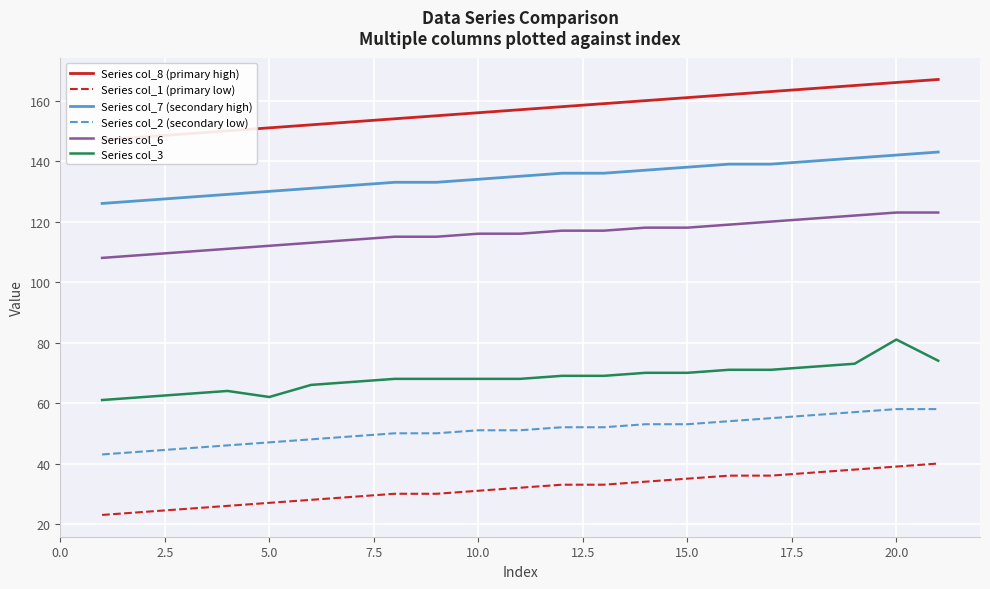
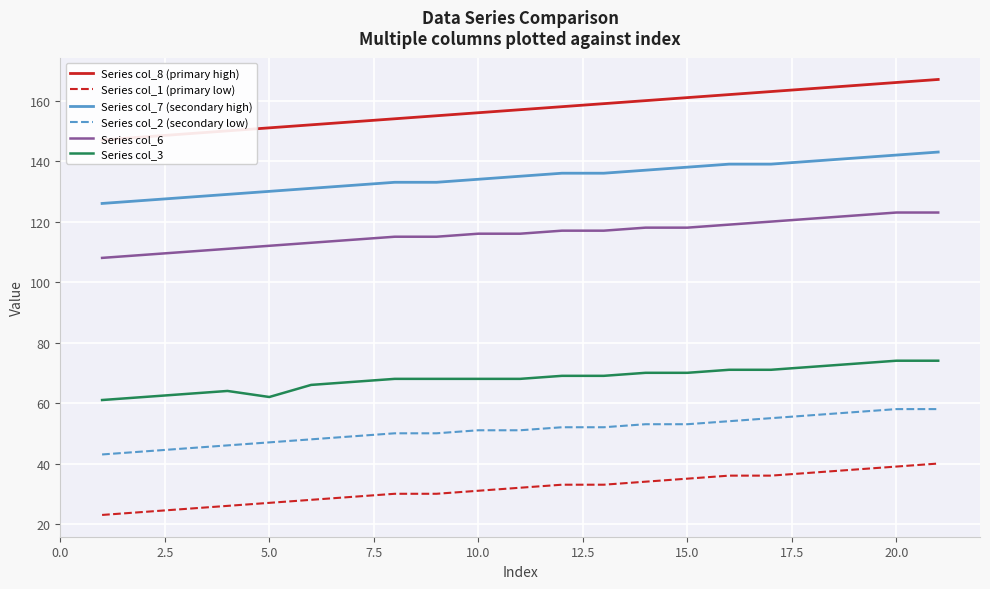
Series col_3, 20.0: 81 -> 74
